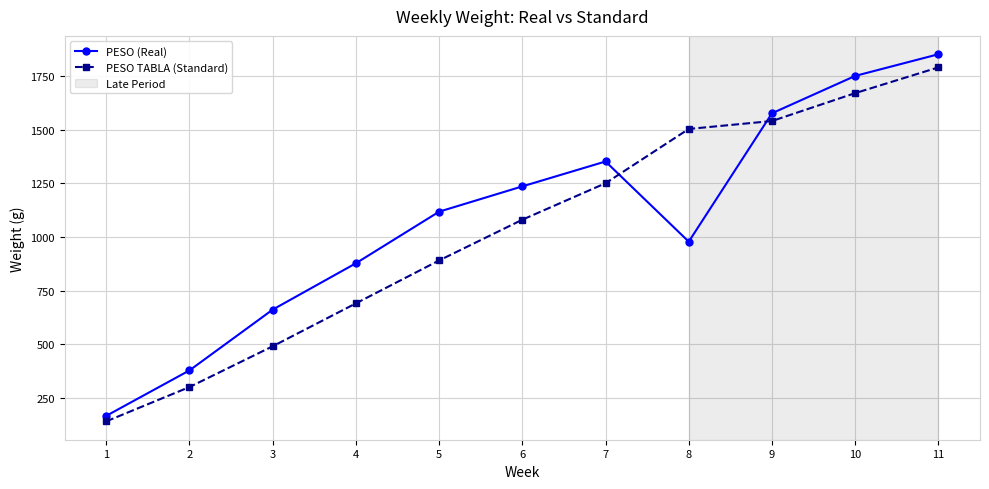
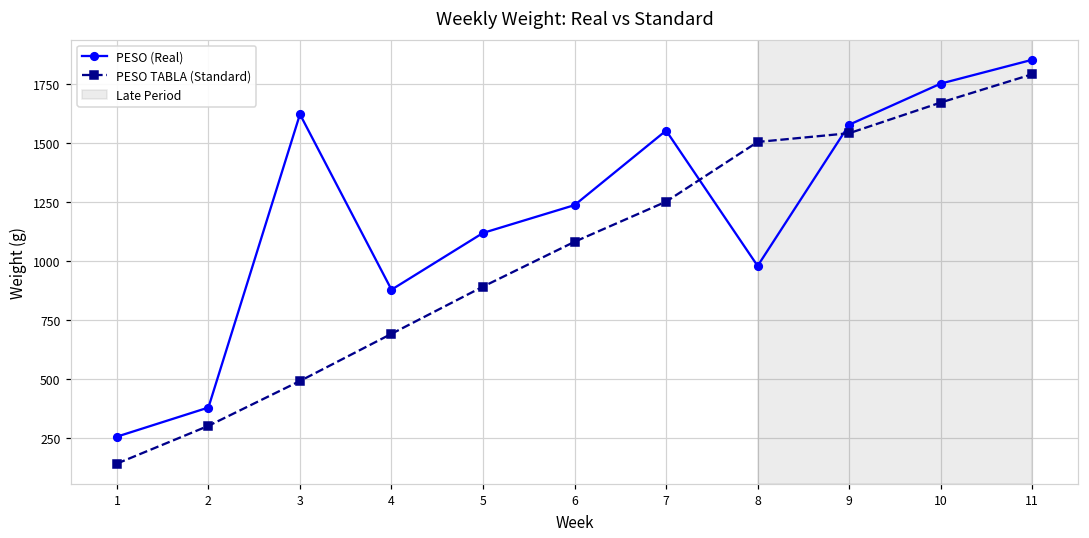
PESO (Real), 1: 170 -> 250
PESO (Real), 3: 660 -> 1620
PESO (Real), 7: 1350 -> 1550
